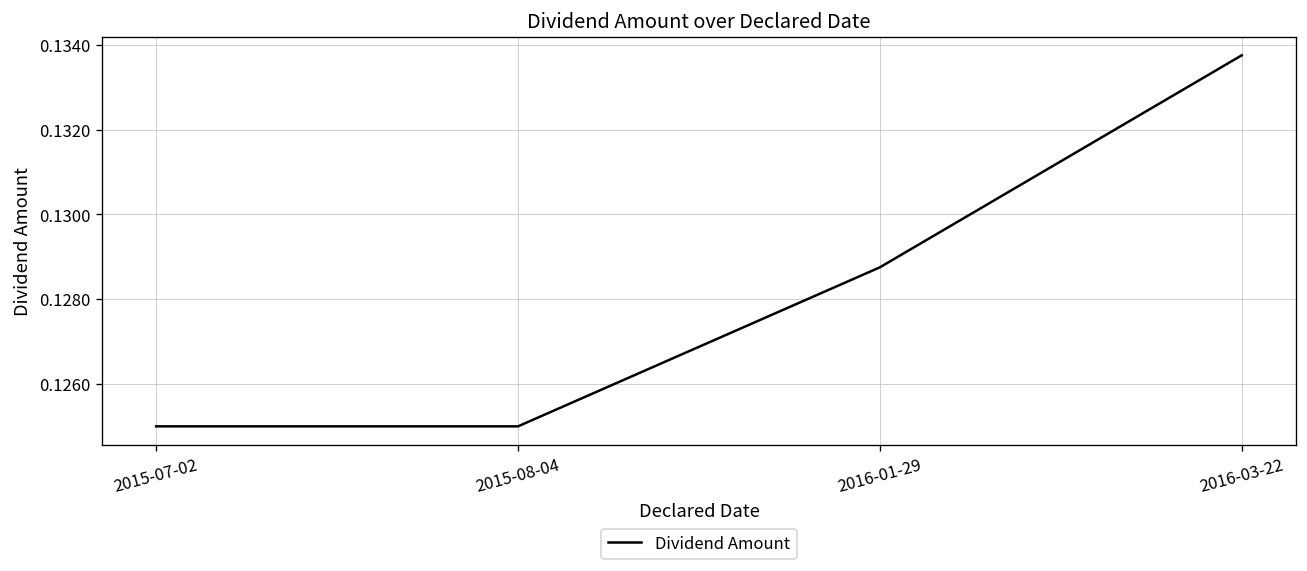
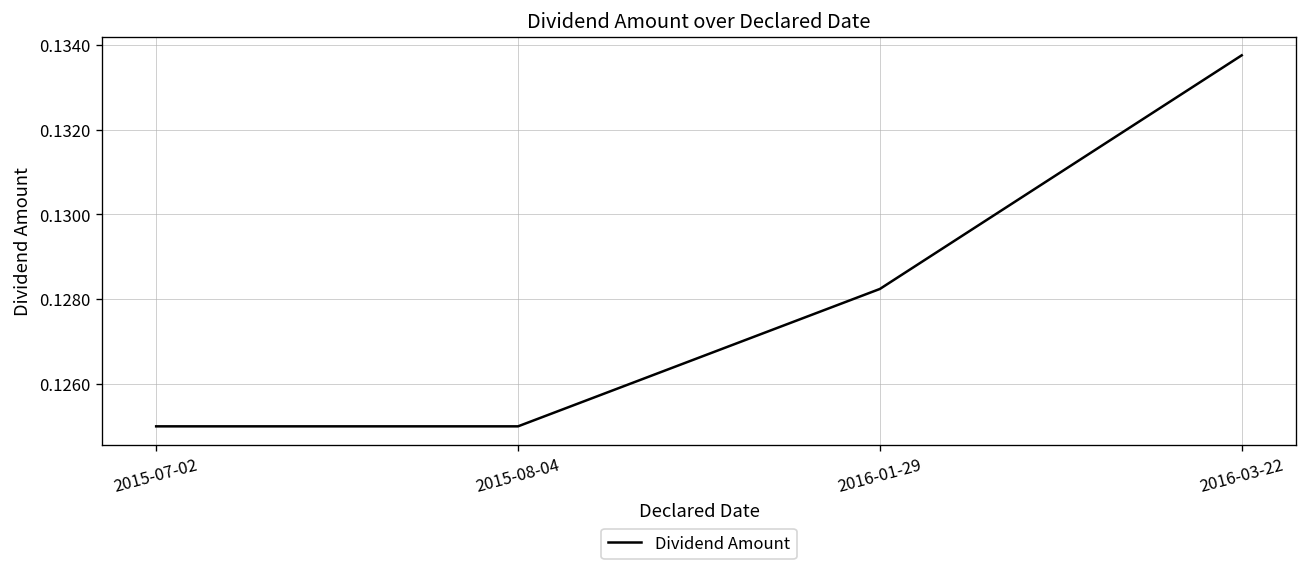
2016-01-29: 0.1288 -> 0.1282
